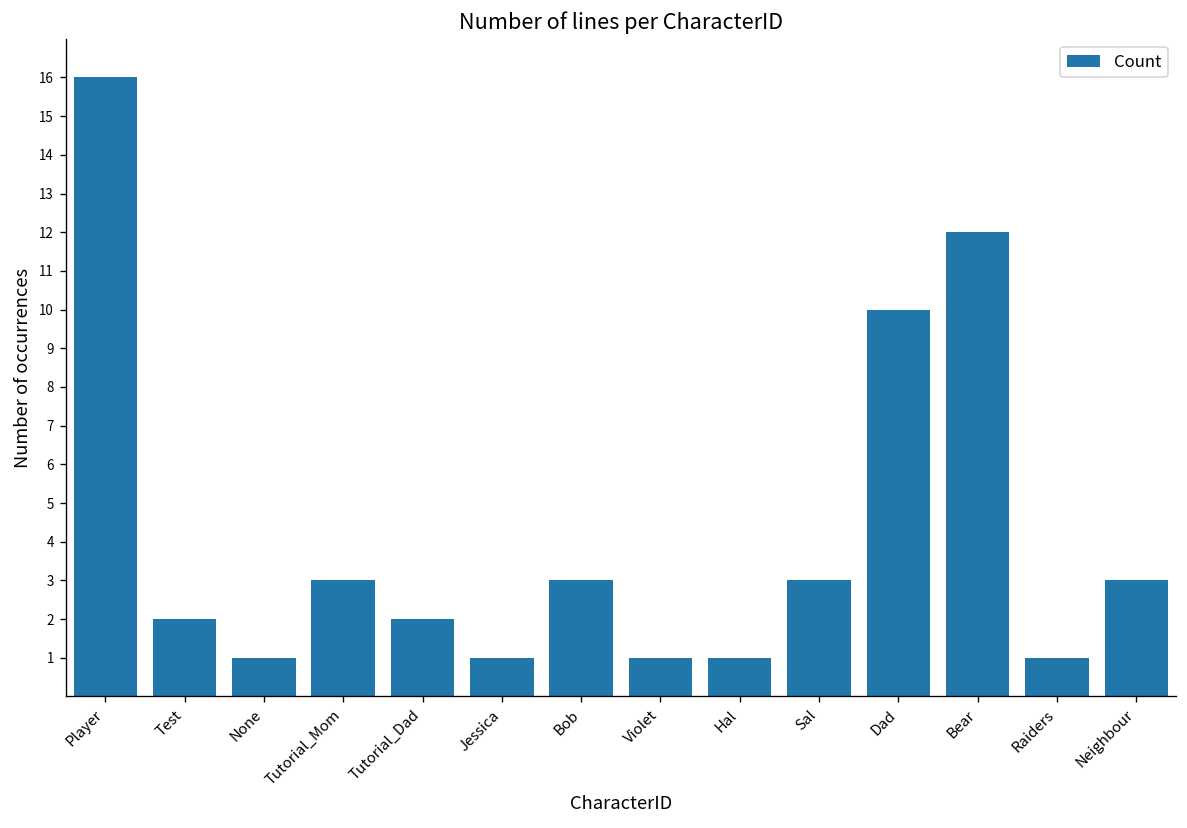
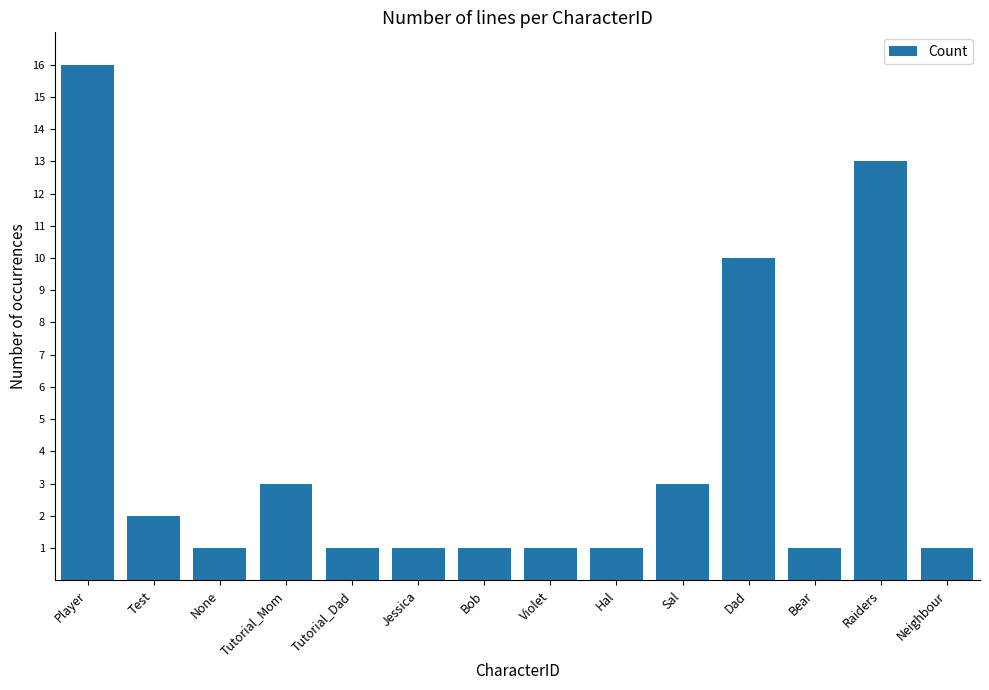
Tutorial_Dad: 2 -> 1
Bob: 3 -> 1
Bear: 12 -> 1
Raiders: 1 -> 13
Neighbour: 3 -> 1
